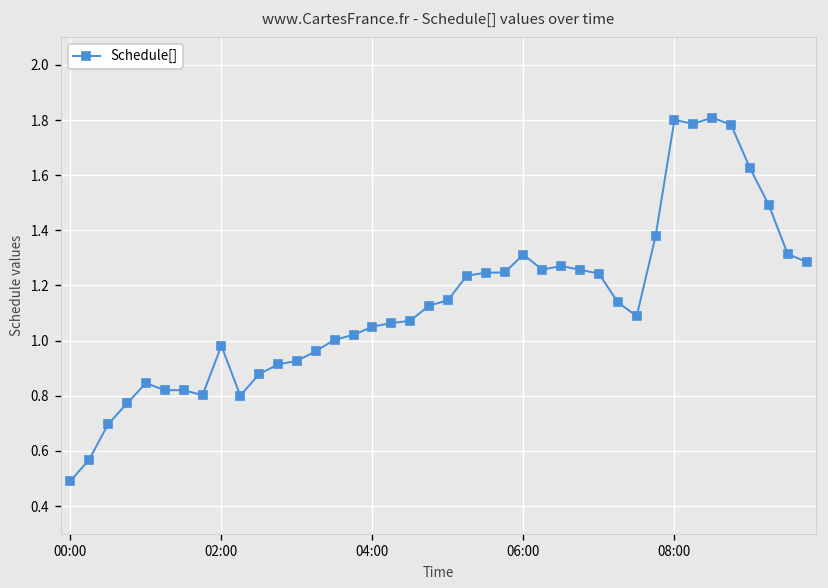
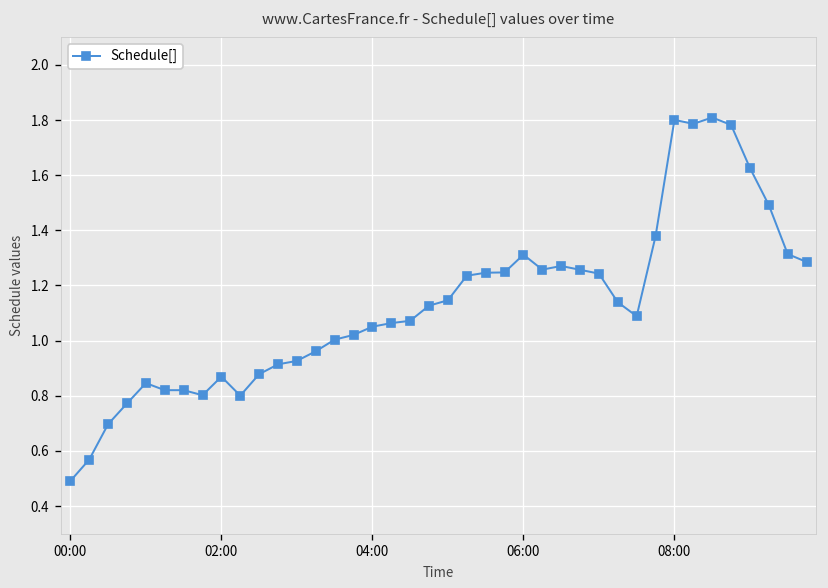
02:00: 0.98 -> 0.87
